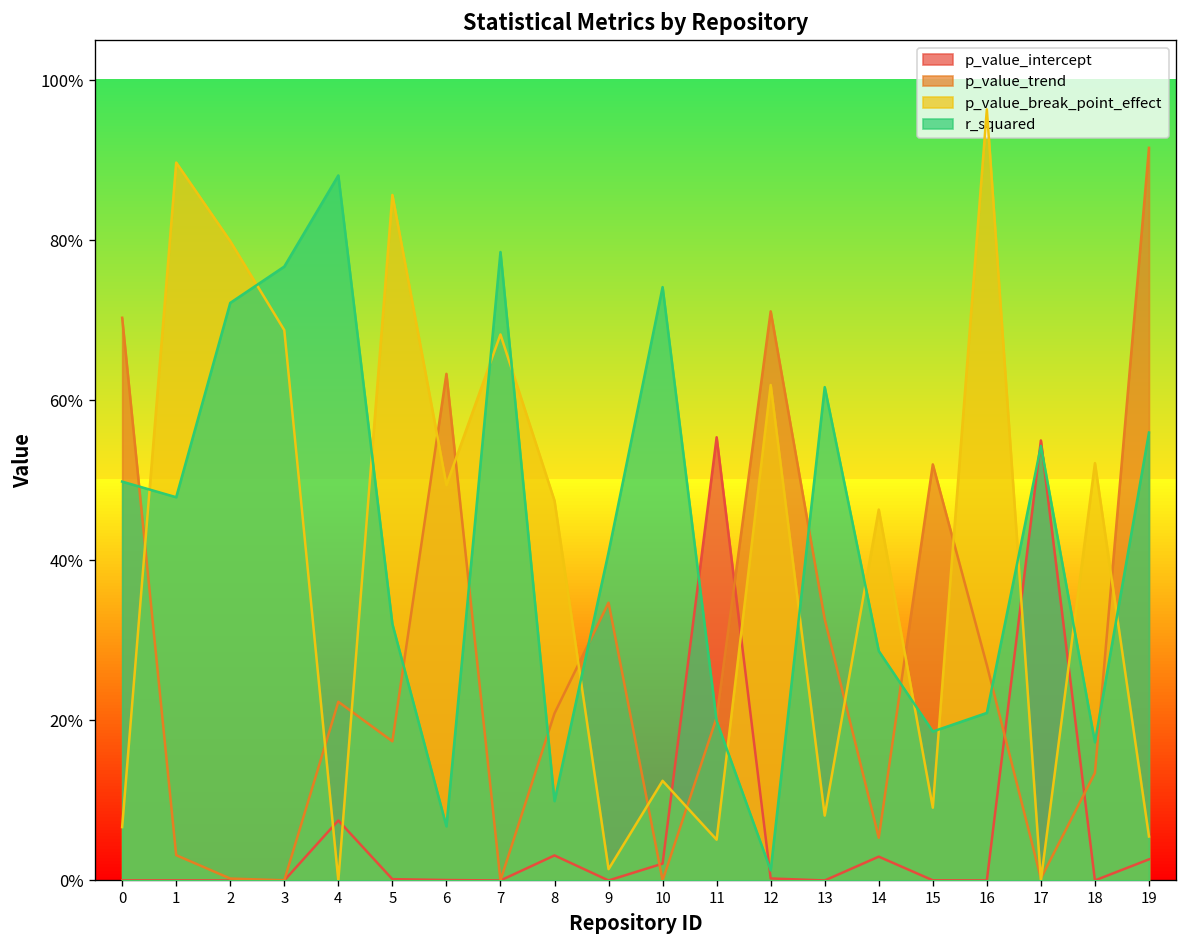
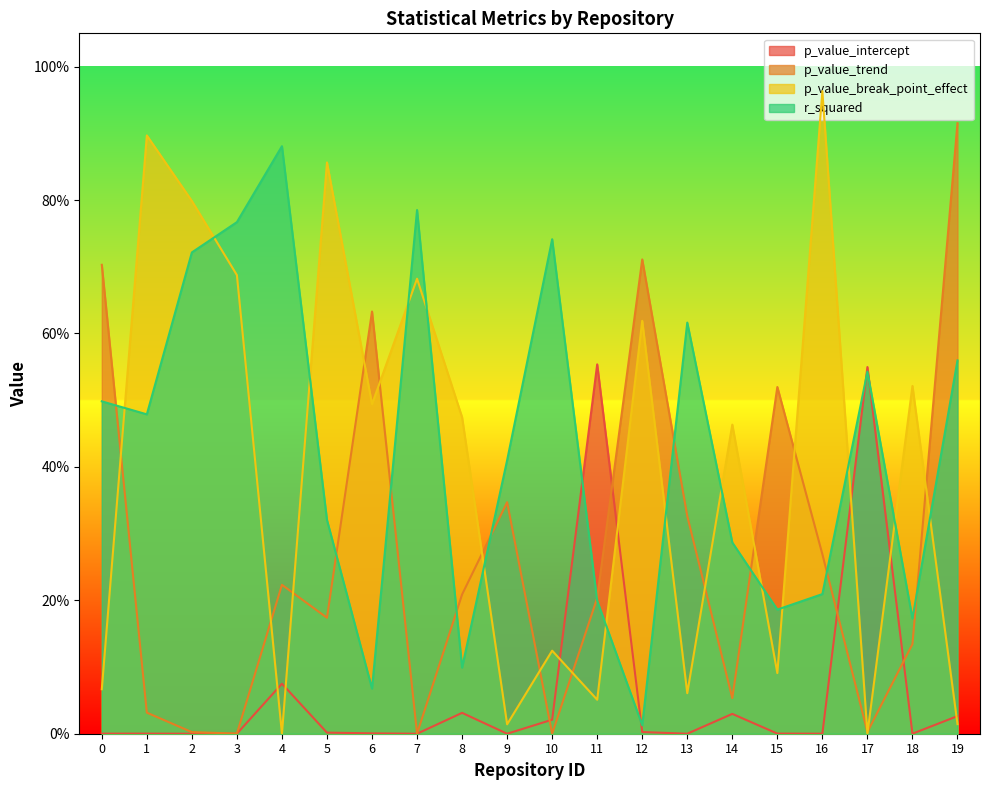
p_value_break_point_effect, 13: 8% -> 6%
p_value_break_point_effect, 19: 5% -> 1%
